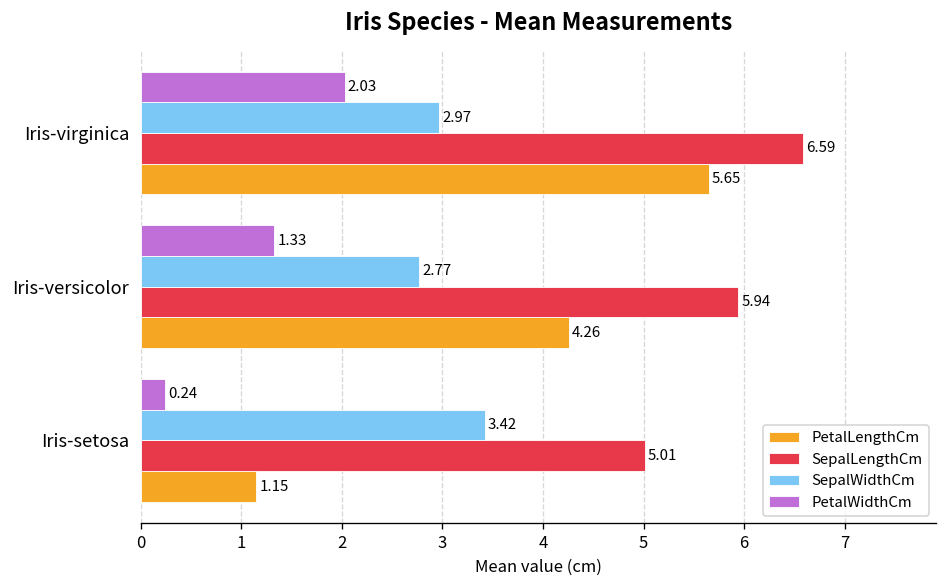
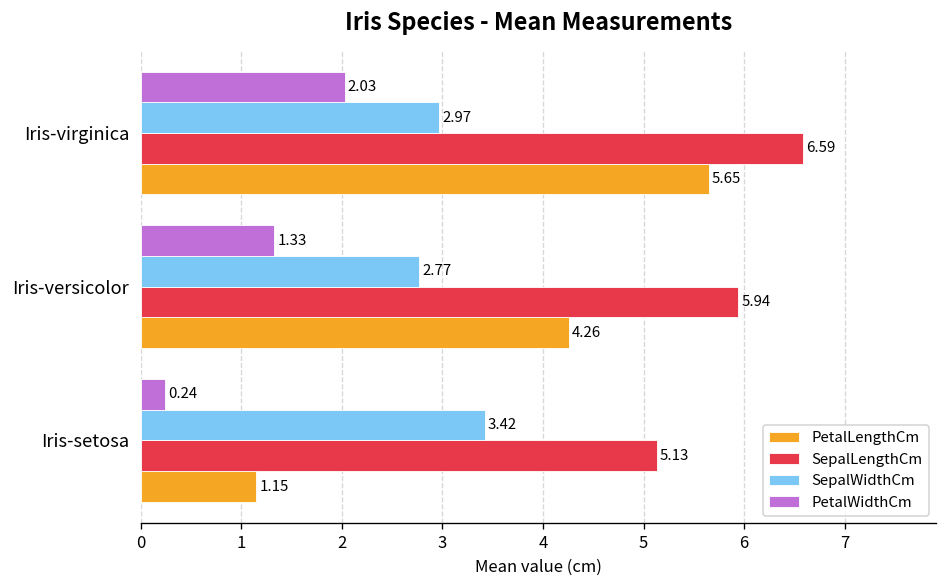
SepalLengthCm, Iris-setosa: 5.01 -> 5.13
